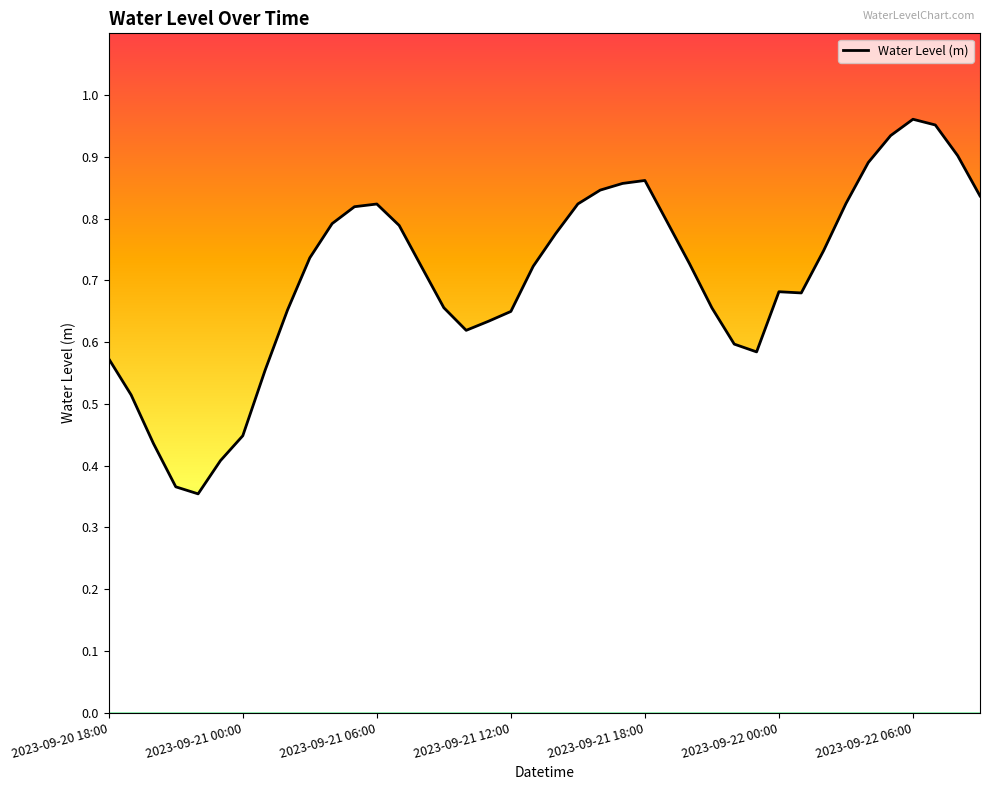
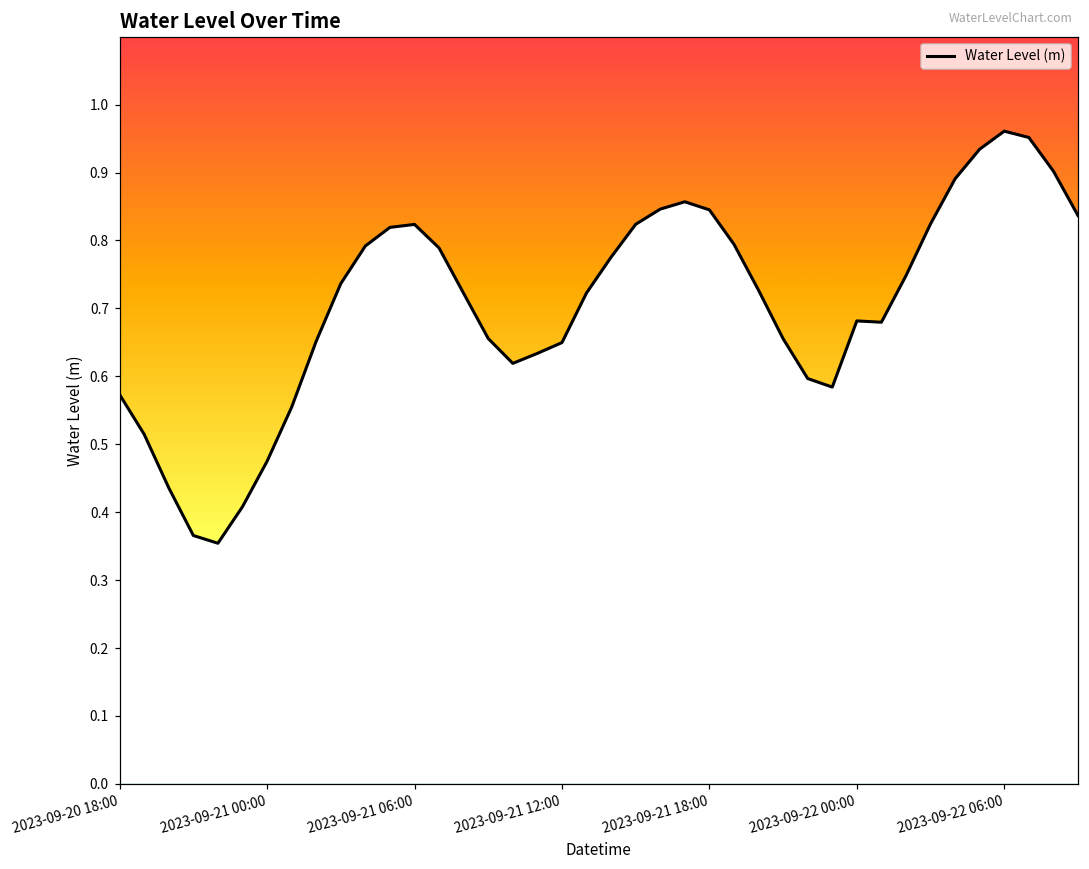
2023-09-21 00:00: 0.45 -> 0.47
2023-09-21 18:00: 0.86 -> 0.85
